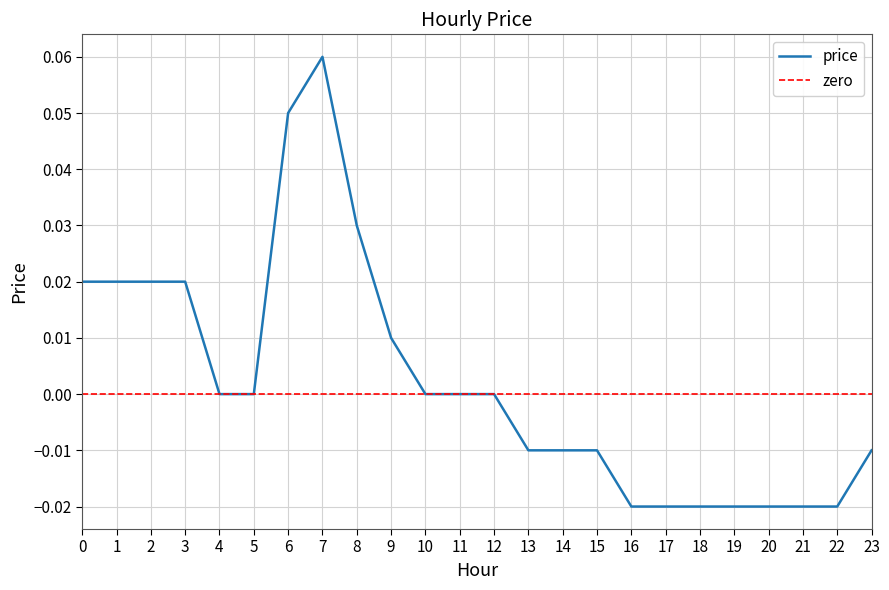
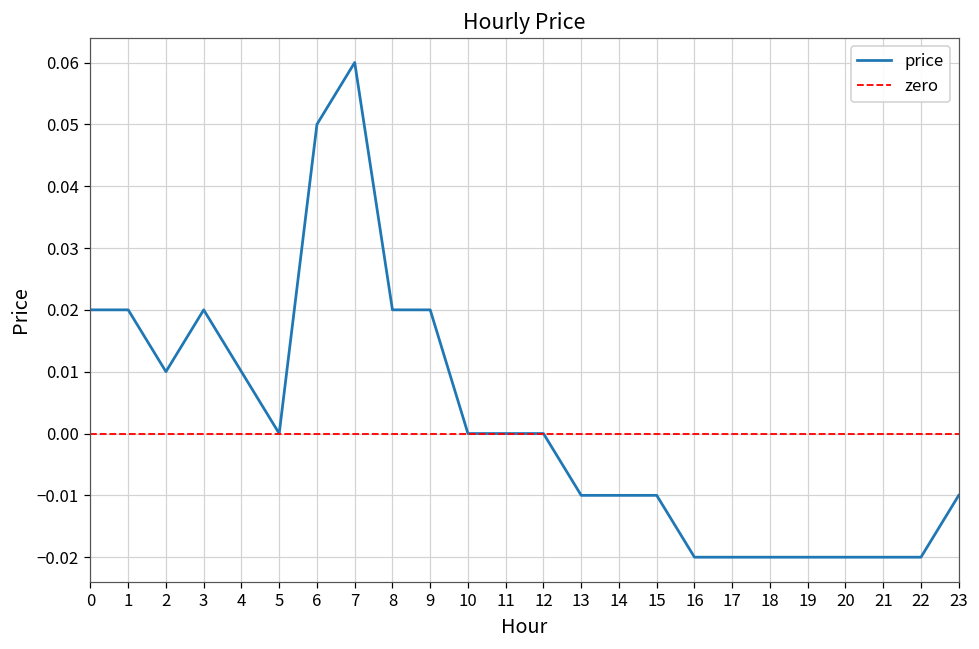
2: 0.02 -> 0.01
4: 0.00 -> 0.01
8: 0.03 -> 0.02
9: 0.01 -> 0.02
